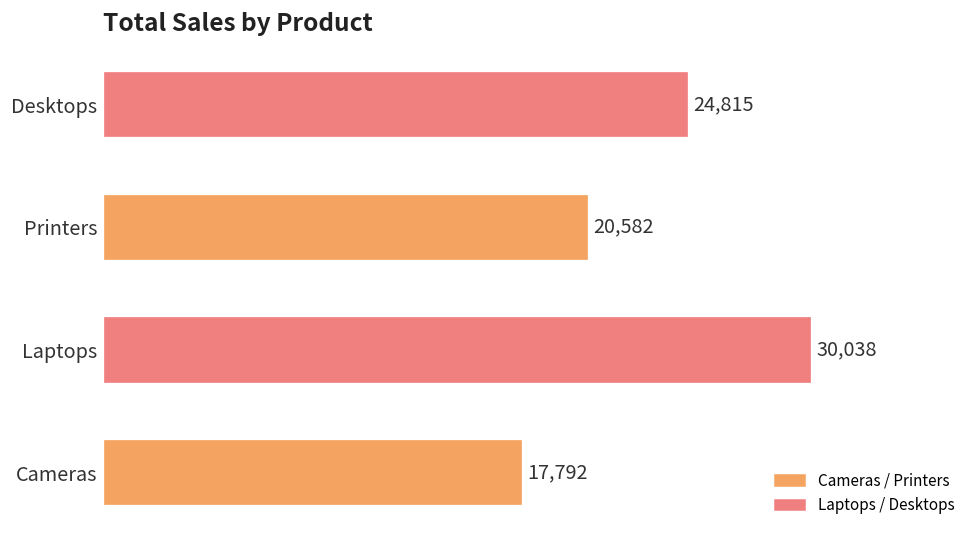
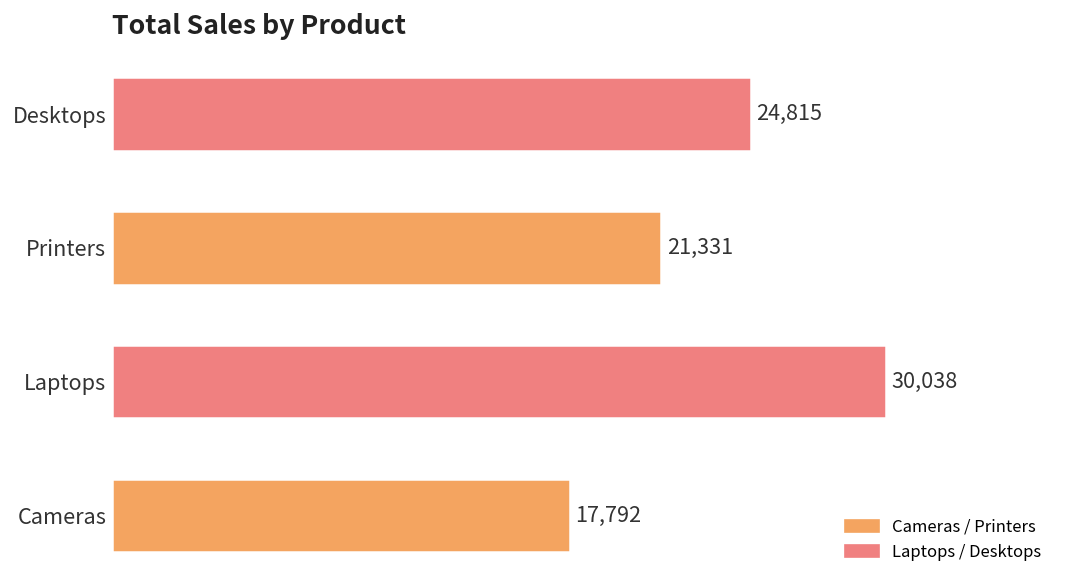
Printers: 20,582 -> 21,331
